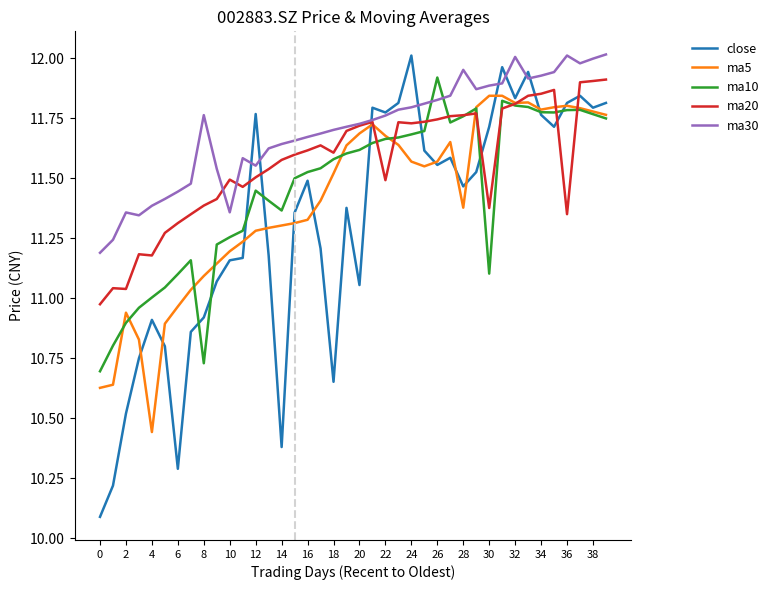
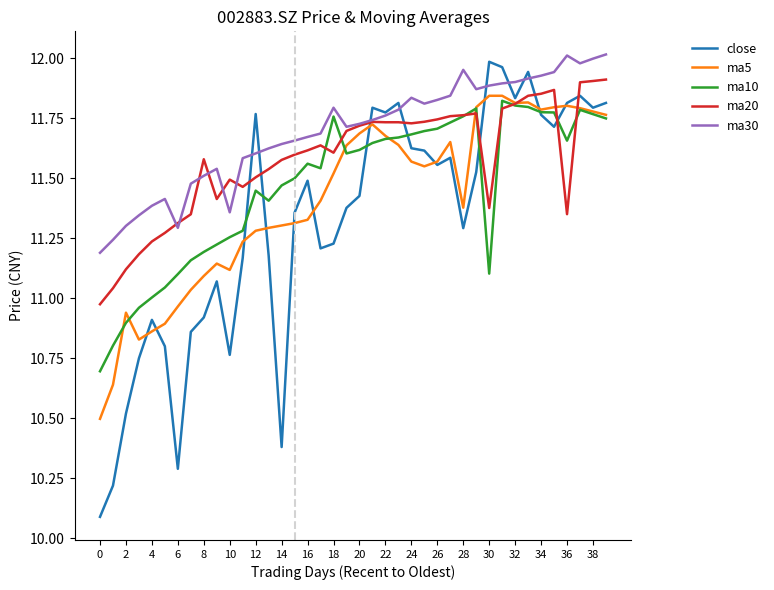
ma5, 0: 10.63 -> 10.50
ma20, 2: 11.04 -> 11.12
ma30, 2: 11.36 -> 11.30
ma5, 4: 10.44 -> 10.86
ma20, 4: 11.18 -> 11.24
ma30, 6: 11.44 -> 11.29
ma10, 8: 10.73 -> 11.19
ma20, 8: 11.39 -> 11.58
ma30, 8: 11.76 -> 11.51
close, 10: 11.16 -> 10.76
ma5, 10: 11.20 -> 11.12
ma30, 12: 11.55 -> 11.60
ma10, 14: 11.37 -> 11.47
ma10, 16: 11.53 -> 11.56
close, 18: 10.65 -> 11.23
ma10, 18: 11.58 -> 11.76
ma30, 18: 11.70 -> 11.79
close, 20: 11.06 -> 11.43
ma20, 22: 11.49 -> 11.73
close, 24: 12.01 -> 11.62
ma30, 24: 11.79 -> 11.83
ma10, 26: 11.92 -> 11.71
close, 28: 11.47 -> 11.29
close, 30: 11.71 -> 11.98
ma30, 32: 12.00 -> 11.90
ma10, 36: 11.78 -> 11.66
